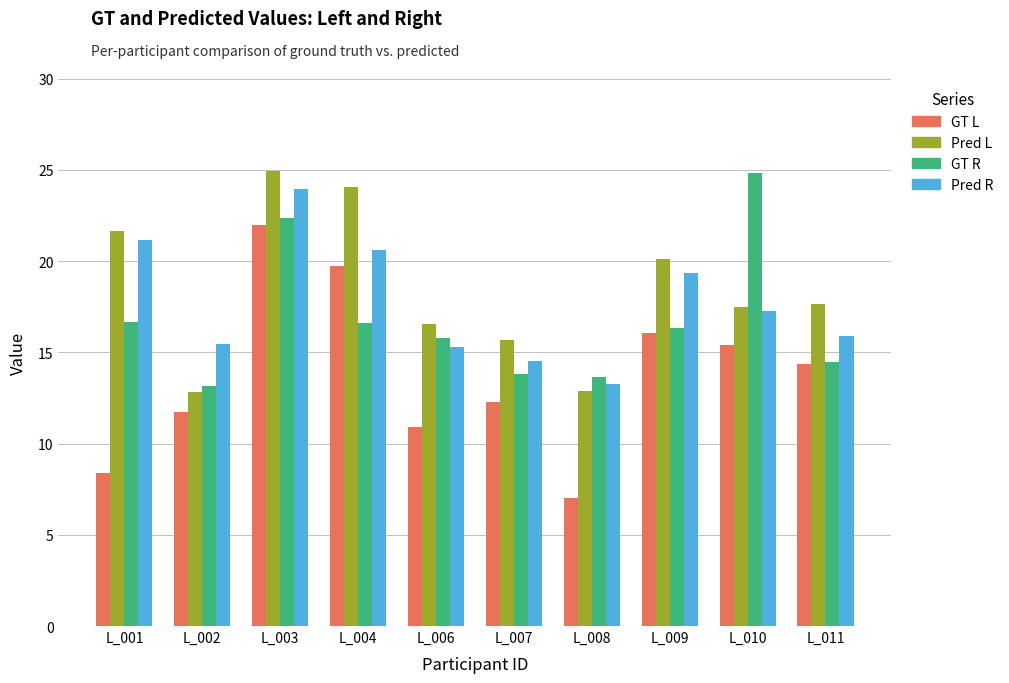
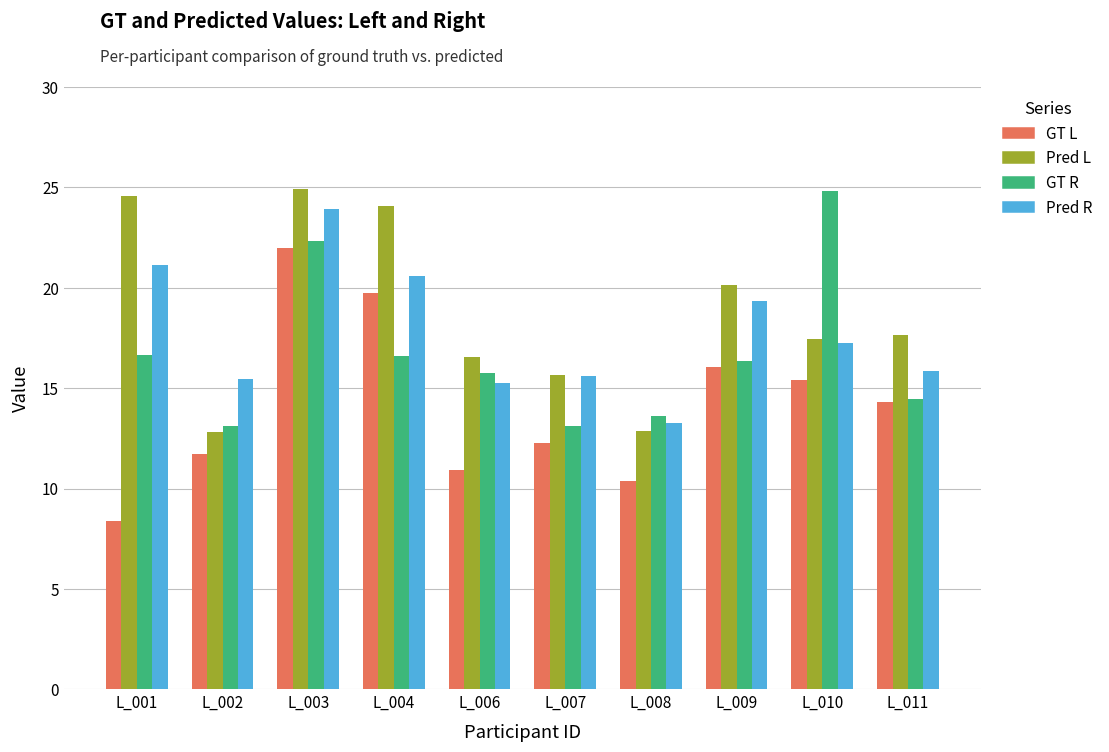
Pred L, L_001: 21.7 -> 24.6
GT R, L_007: 13.8 -> 13.1
Pred R, L_007: 14.5 -> 15.6
GT L, L_008: 7.0 -> 10.4
